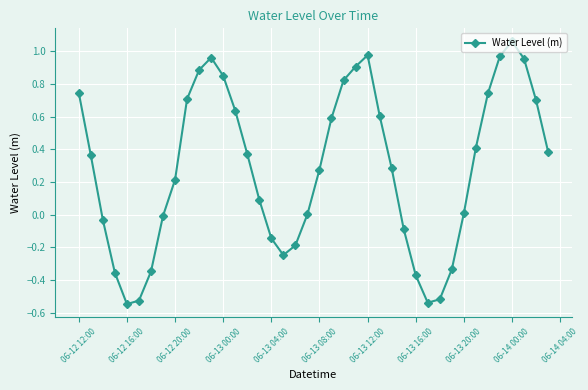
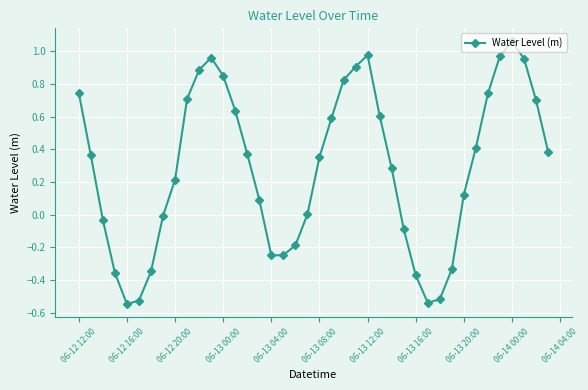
06-13 04:00: -0.15 -> -0.25
06-13 08:00: 0.28 -> 0.35
06-13 20:00: 0.01 -> 0.12
